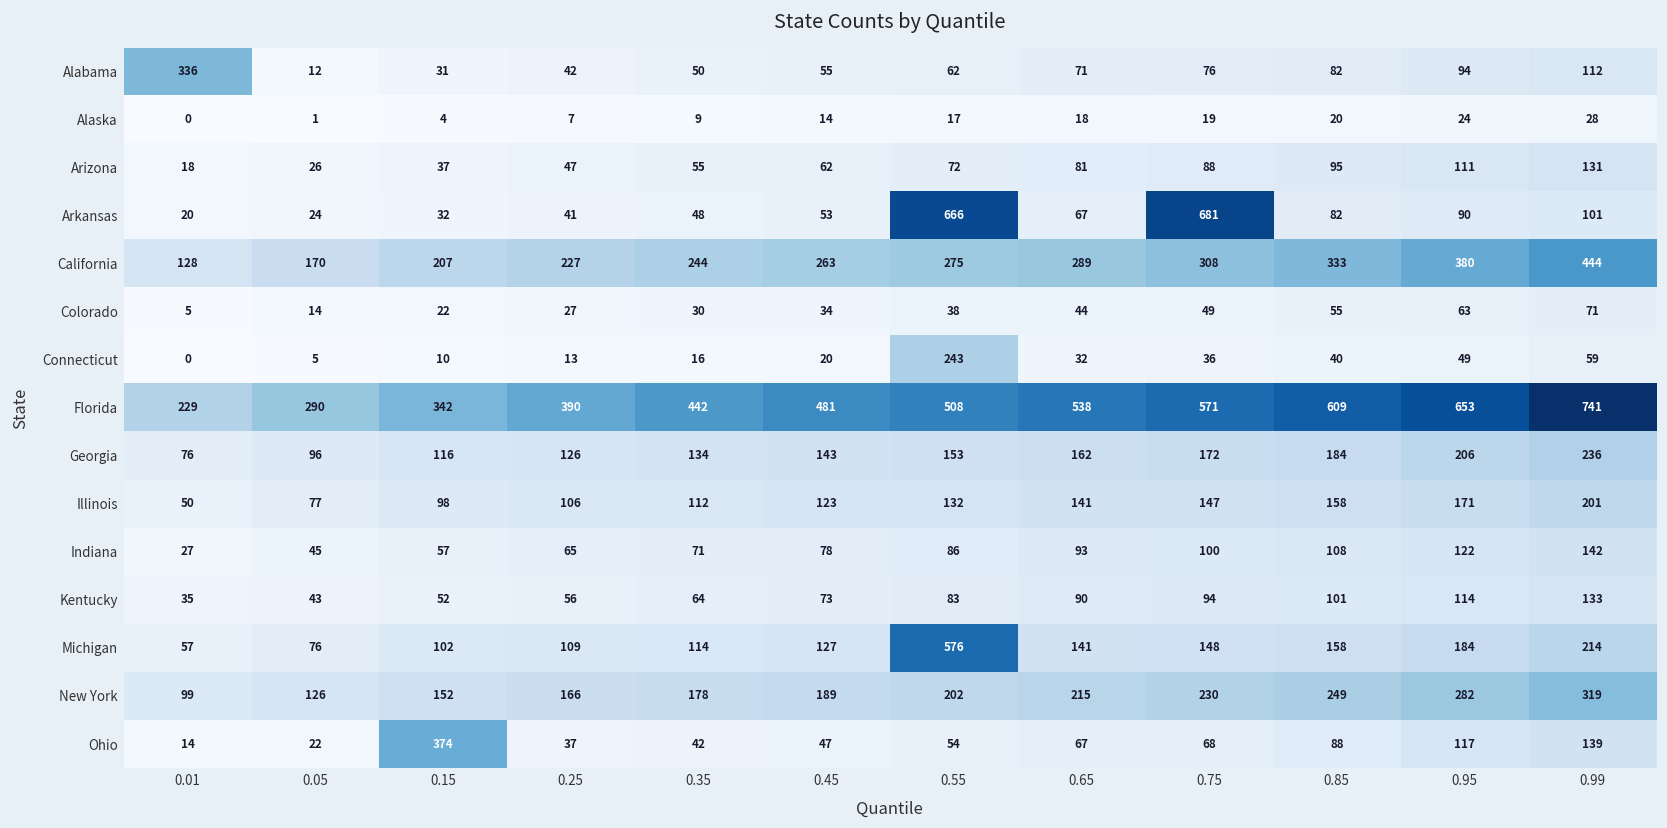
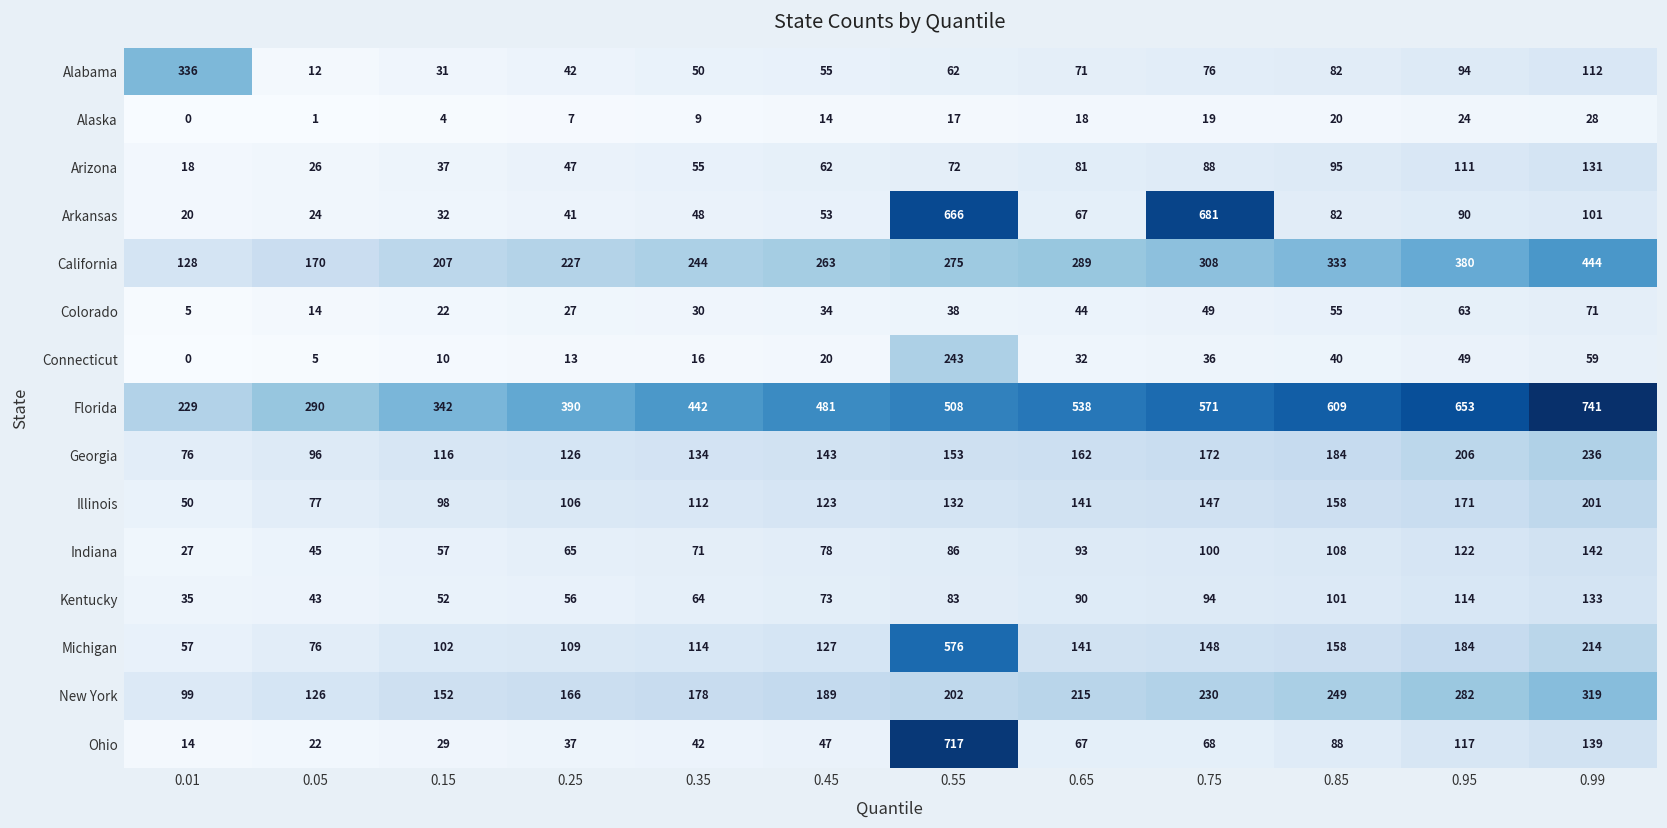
Ohio, 0.15: 374 -> 29
Ohio, 0.55: 54 -> 717
